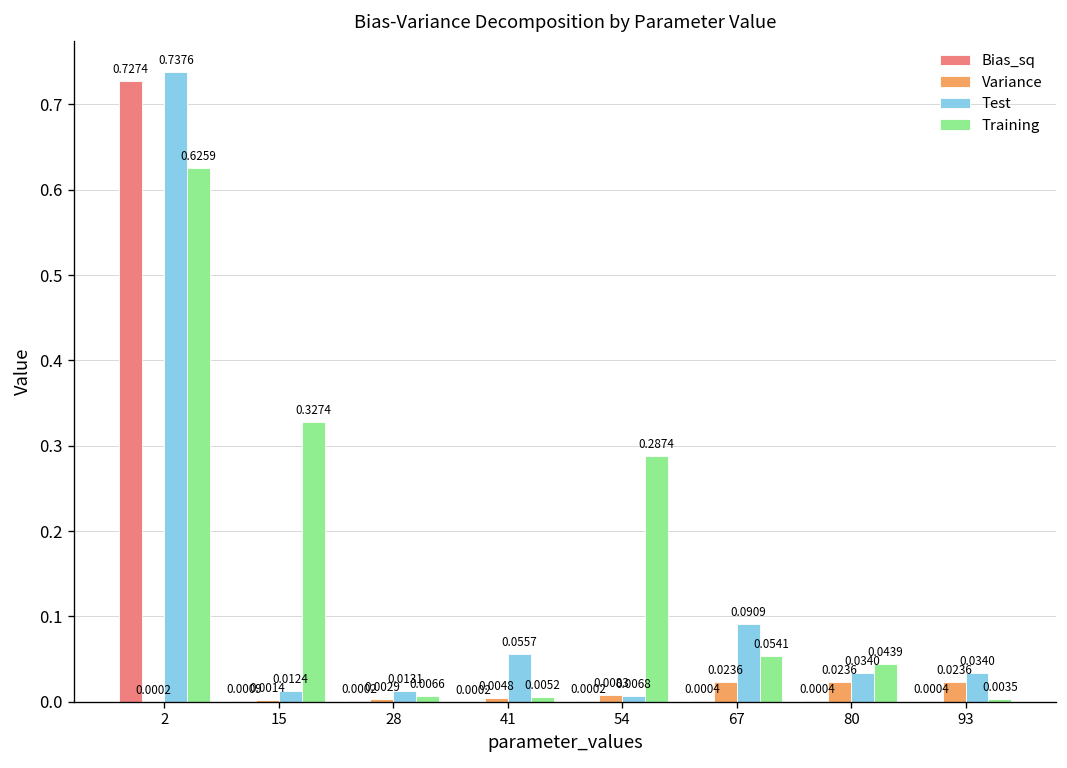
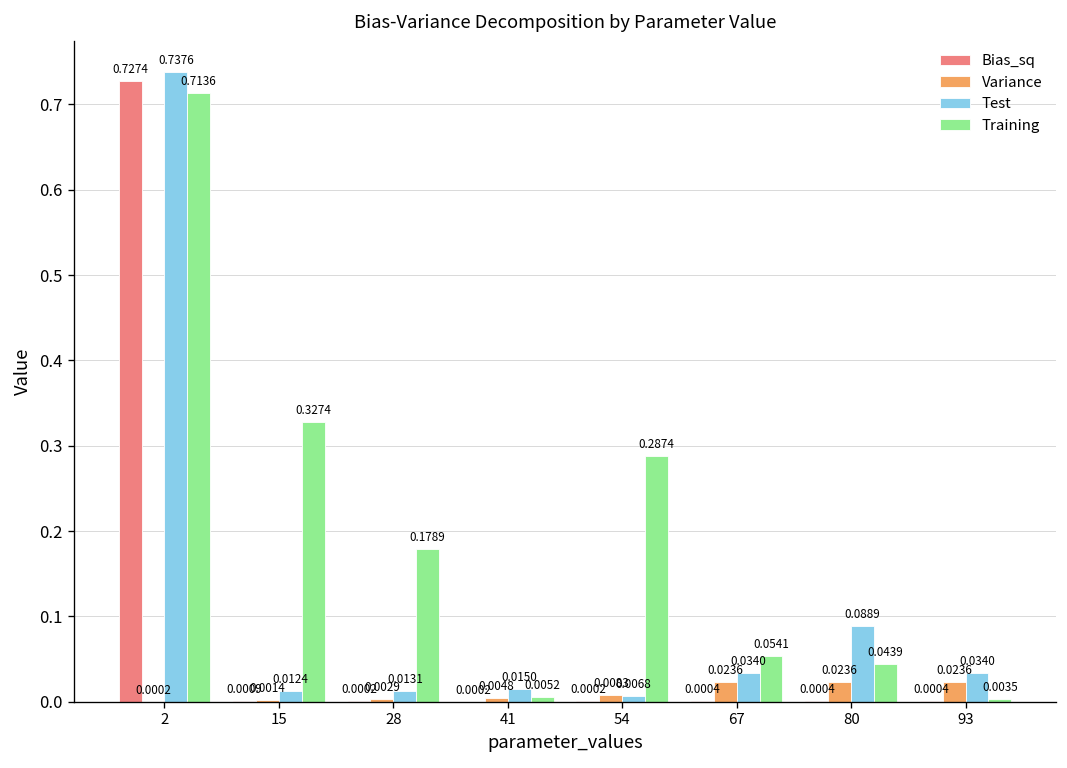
Training, 2: 0.6259 -> 0.7136
Training, 28: 0.0066 -> 0.1789
Test, 41: 0.0557 -> 0.0150
Test, 67: 0.0909 -> 0.0340
Test, 80: 0.0340 -> 0.0889
